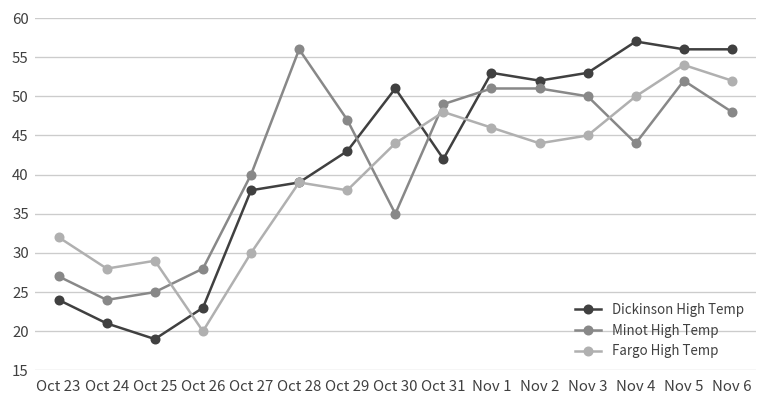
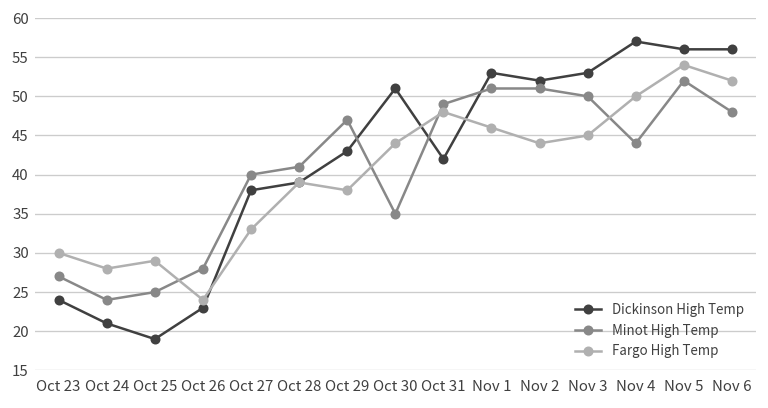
Fargo High Temp, Oct 23: 32 -> 30
Fargo High Temp, Oct 26: 20 -> 24
Fargo High Temp, Oct 27: 30 -> 33
Minot High Temp, Oct 28: 56 -> 41
